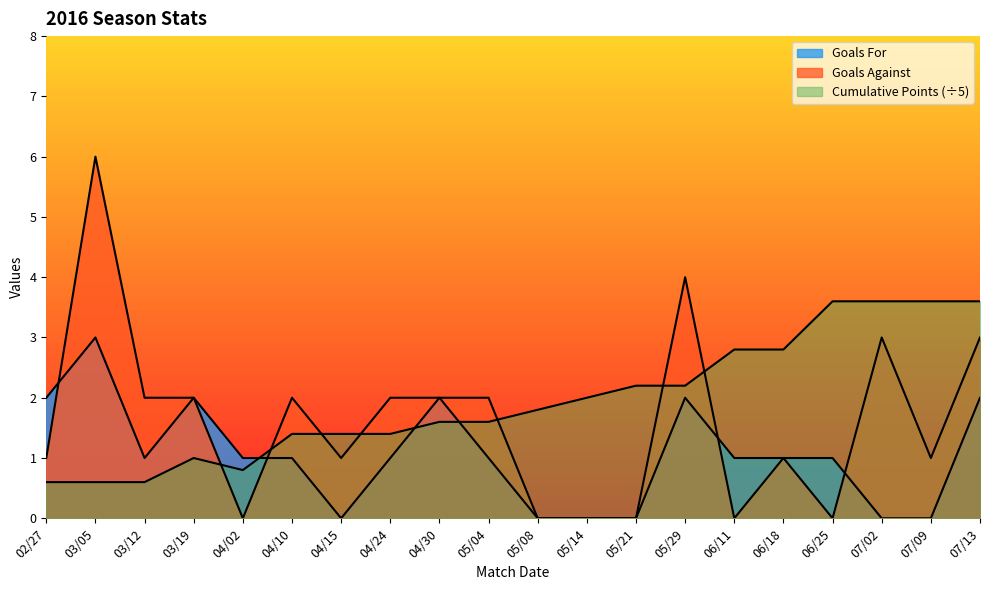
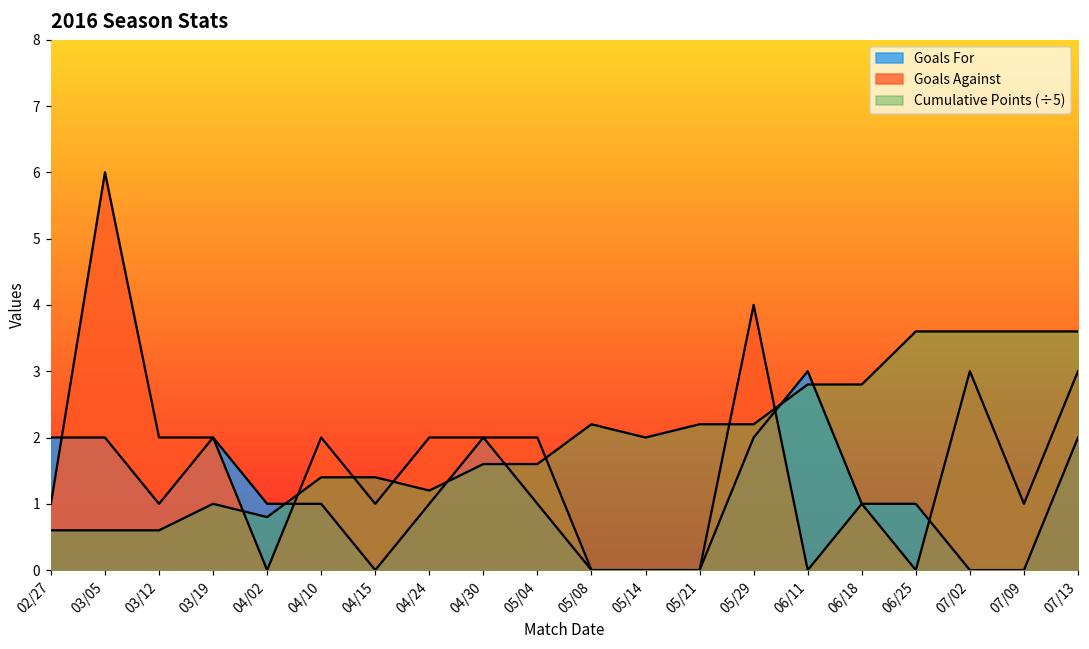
Goals For, 03/05: 3 -> 2
Cumulative Points (÷5), 04/24: 1.4 -> 1.2
Cumulative Points (÷5), 05/08: 1.8 -> 2.2
Goals For, 06/11: 1 -> 3
